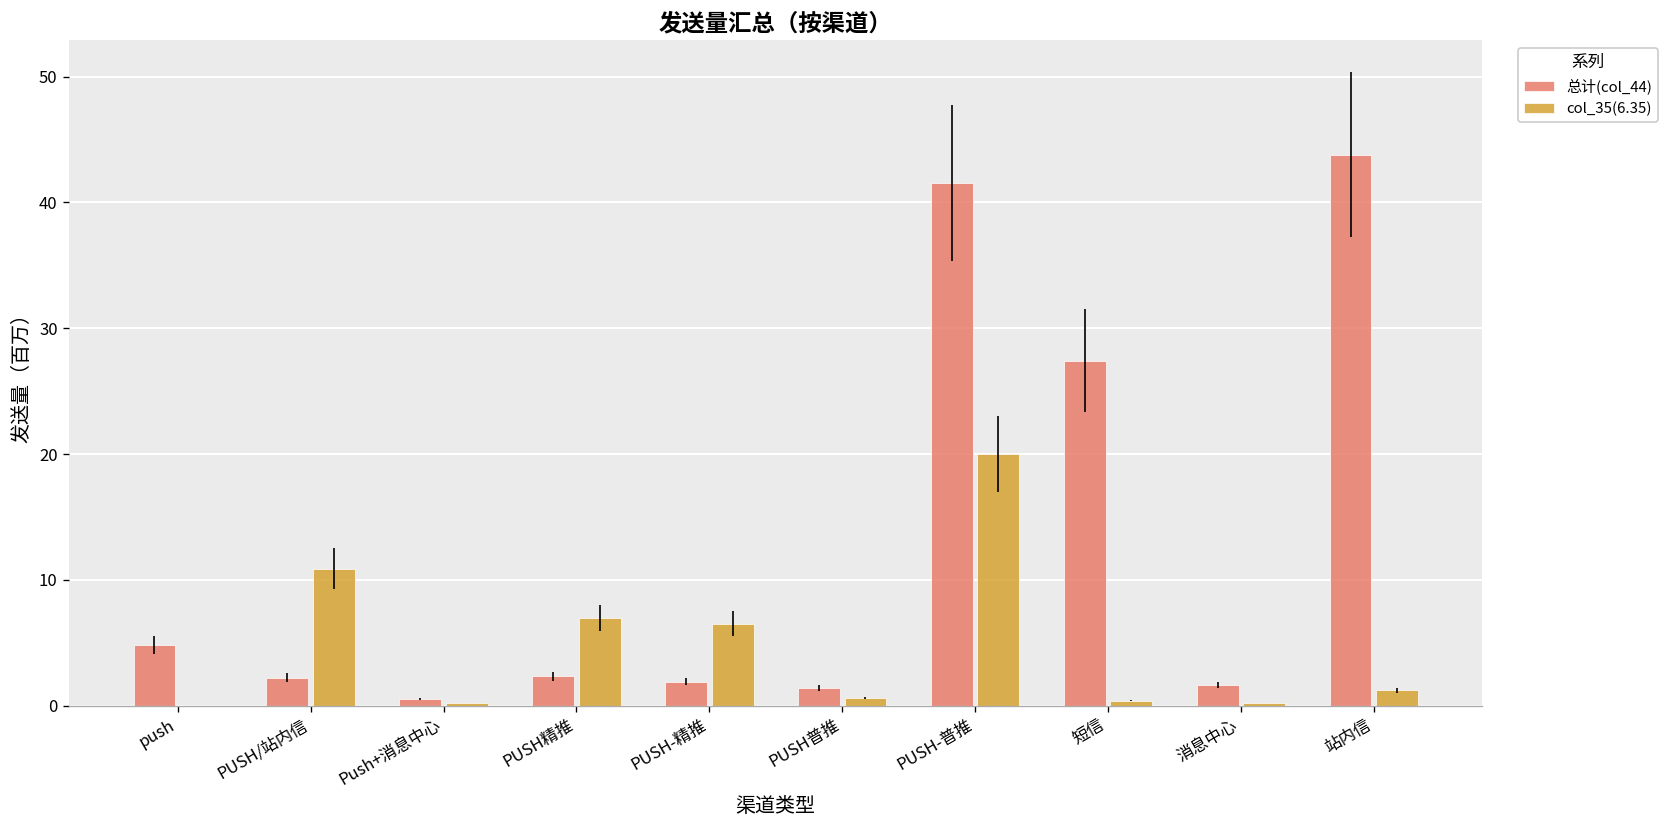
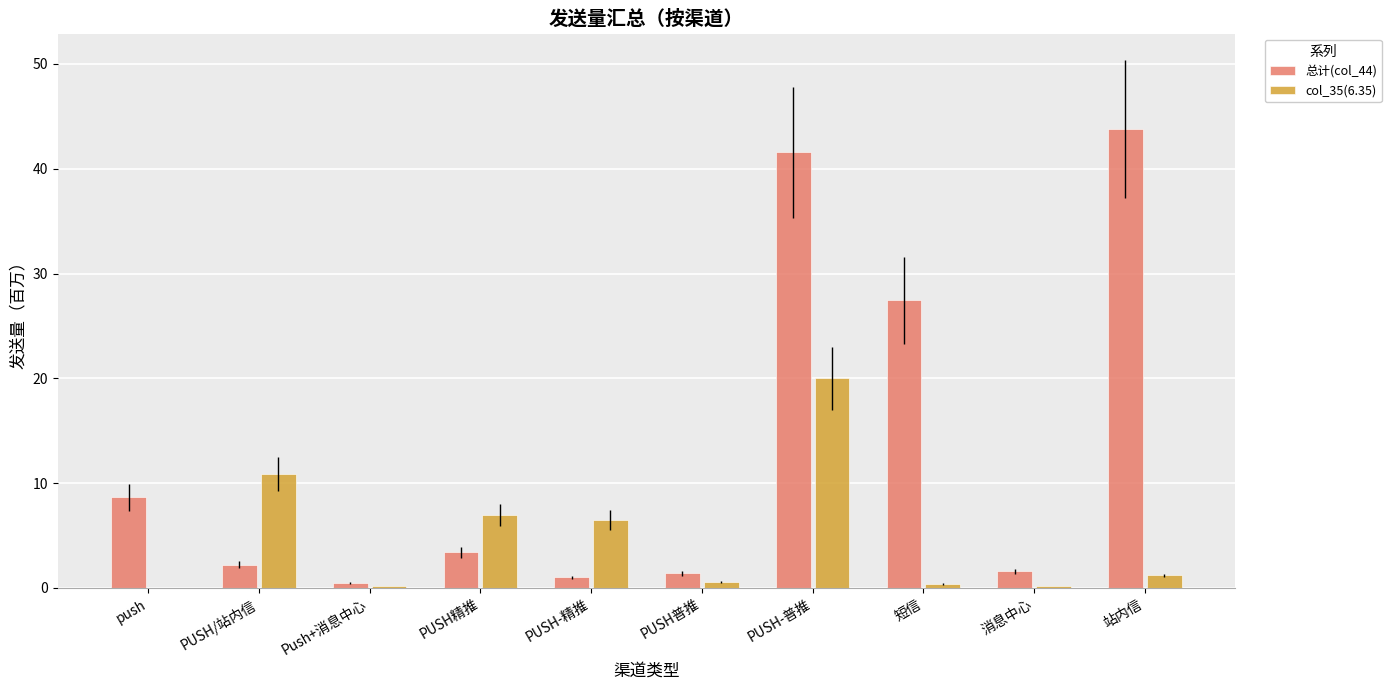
总计(col_44), push: 4.8 -> 8.6
总计(col_44), PUSH精推: 2.3 -> 3.4
总计(col_44), PUSH-精推: 1.9 -> 1.0
